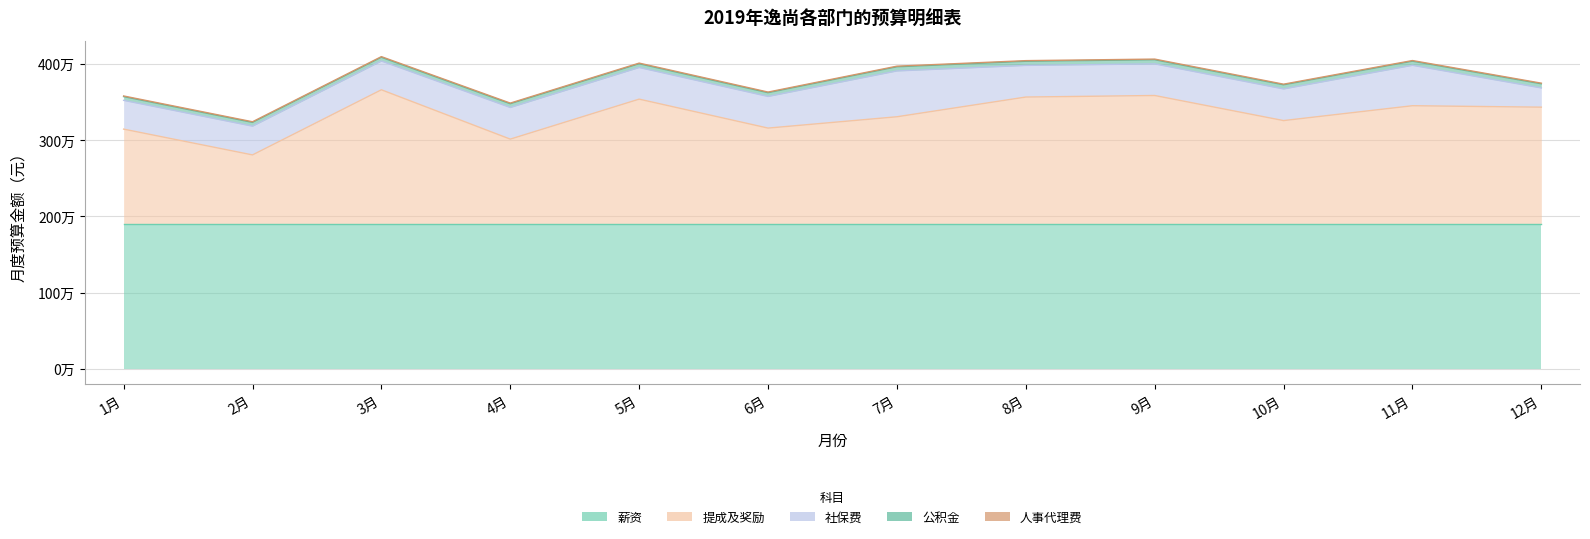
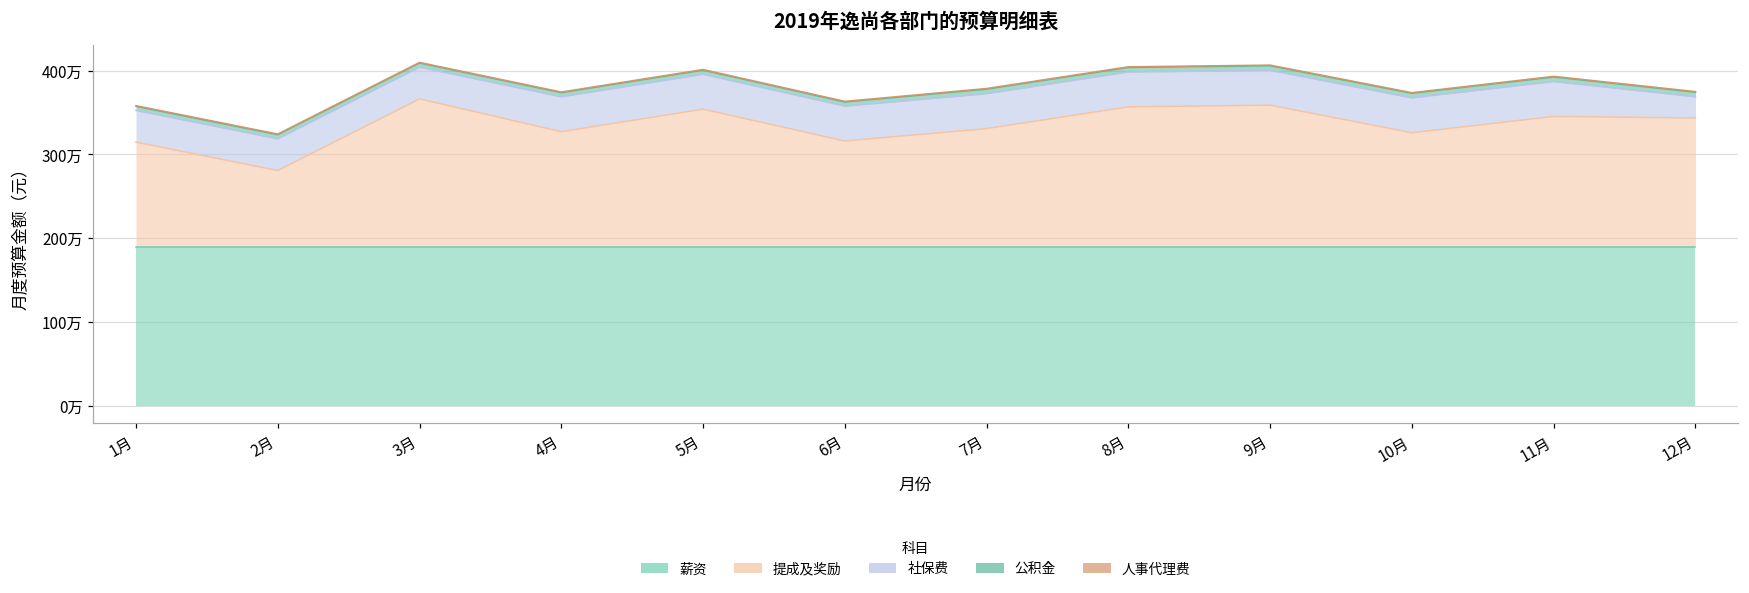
提成及奖励, 4月: 300万 -> 330万
社保费, 7月: 60万 -> 40万
社保费, 11月: 50万 -> 40万
